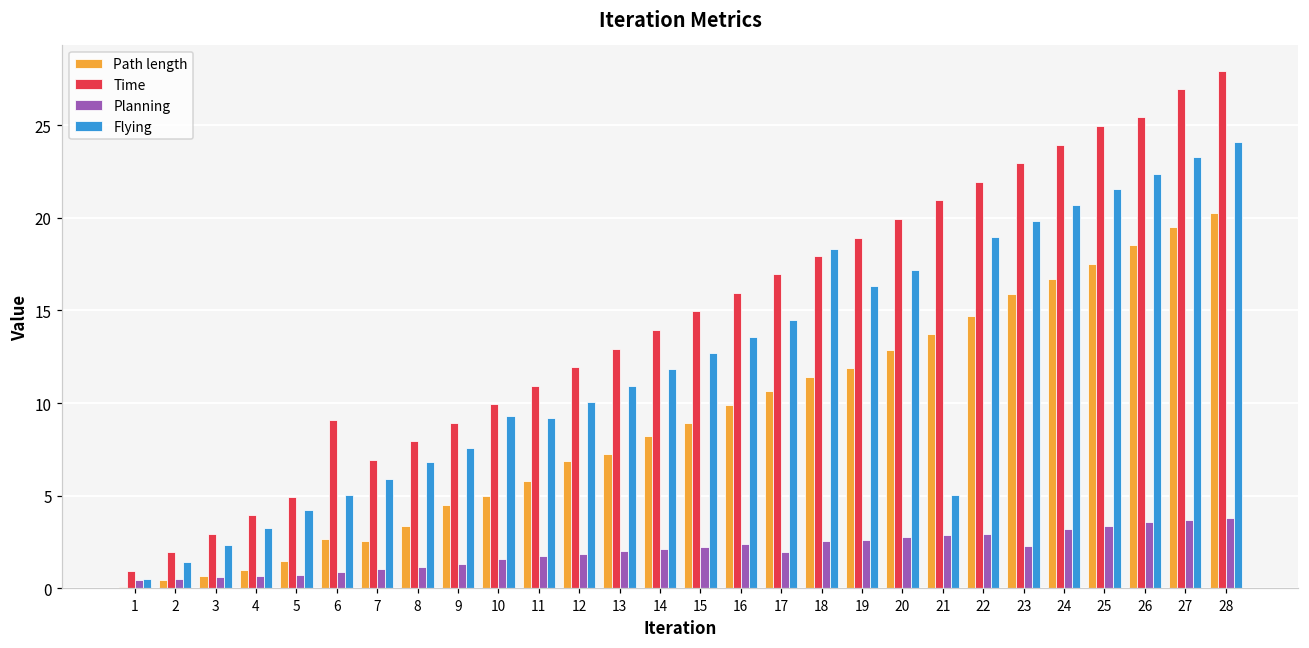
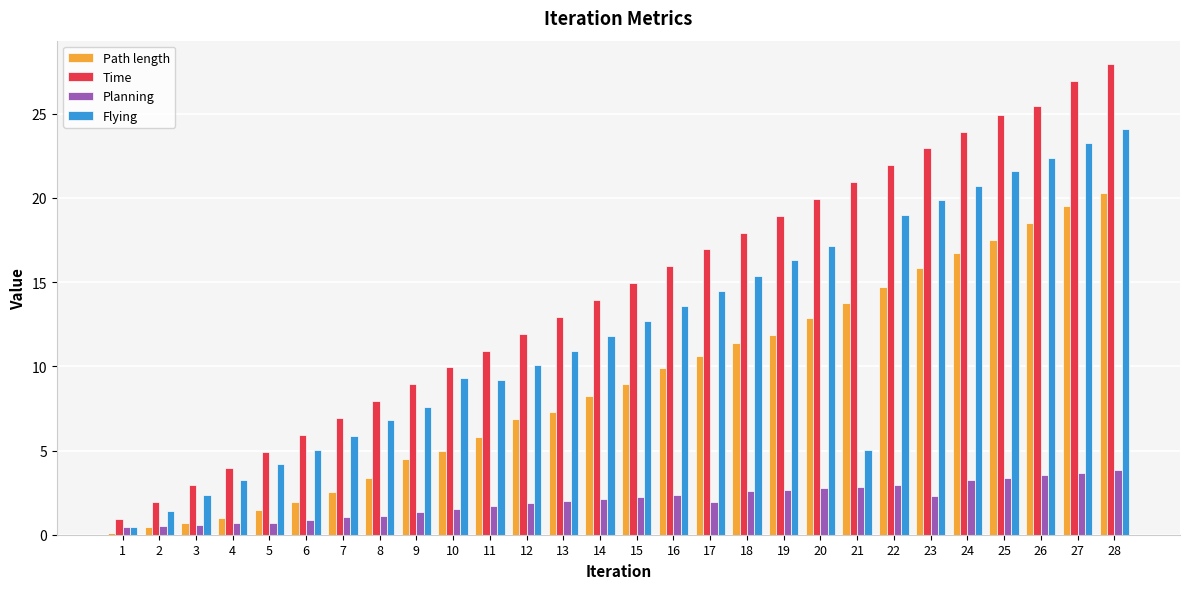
Path length, 6: 2.6 -> 1.9
Time, 6: 9.1 -> 5.9
Flying, 18: 18.3 -> 15.4
